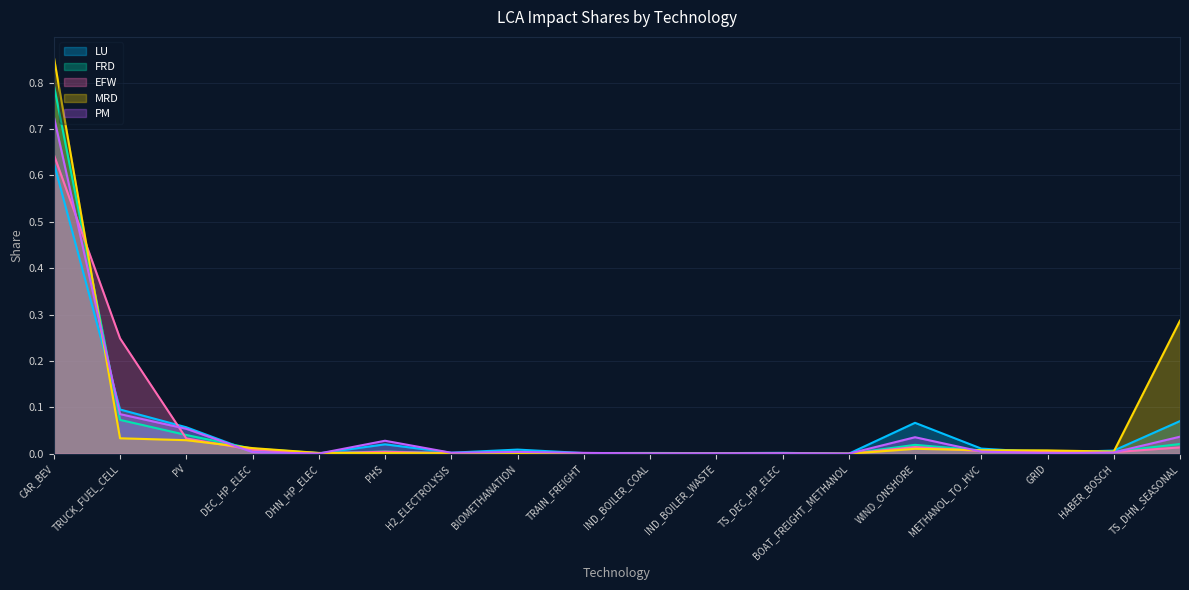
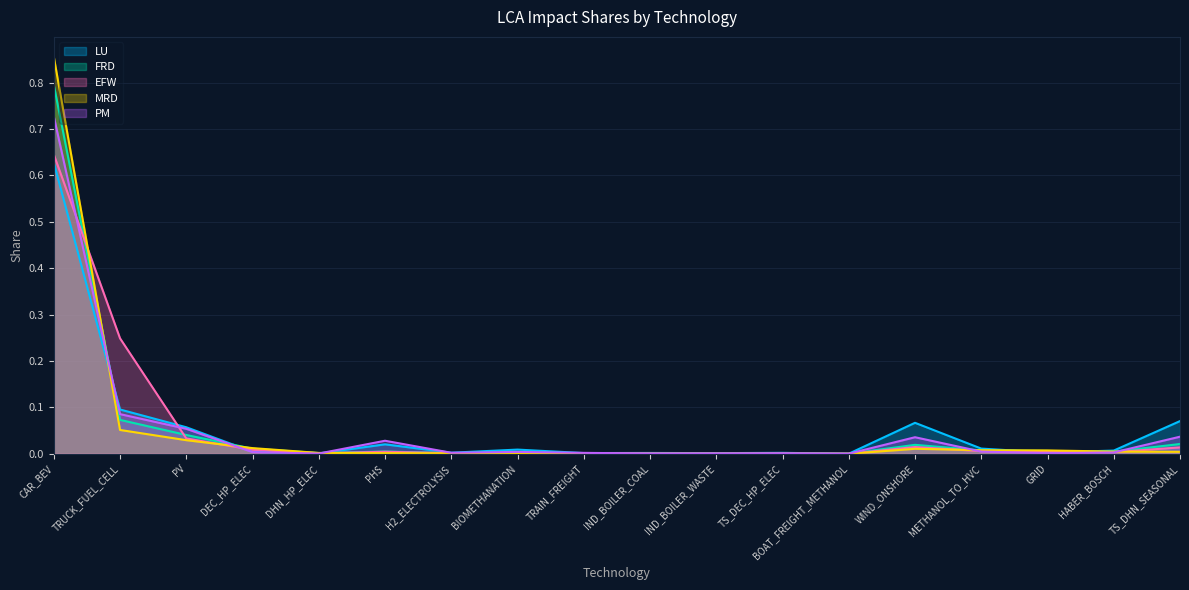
MRD, TRUCK_FUEL_CELL: 0.03 -> 0.05
MRD, TS_DHN_SEASONAL: 0.29 -> 0.00
